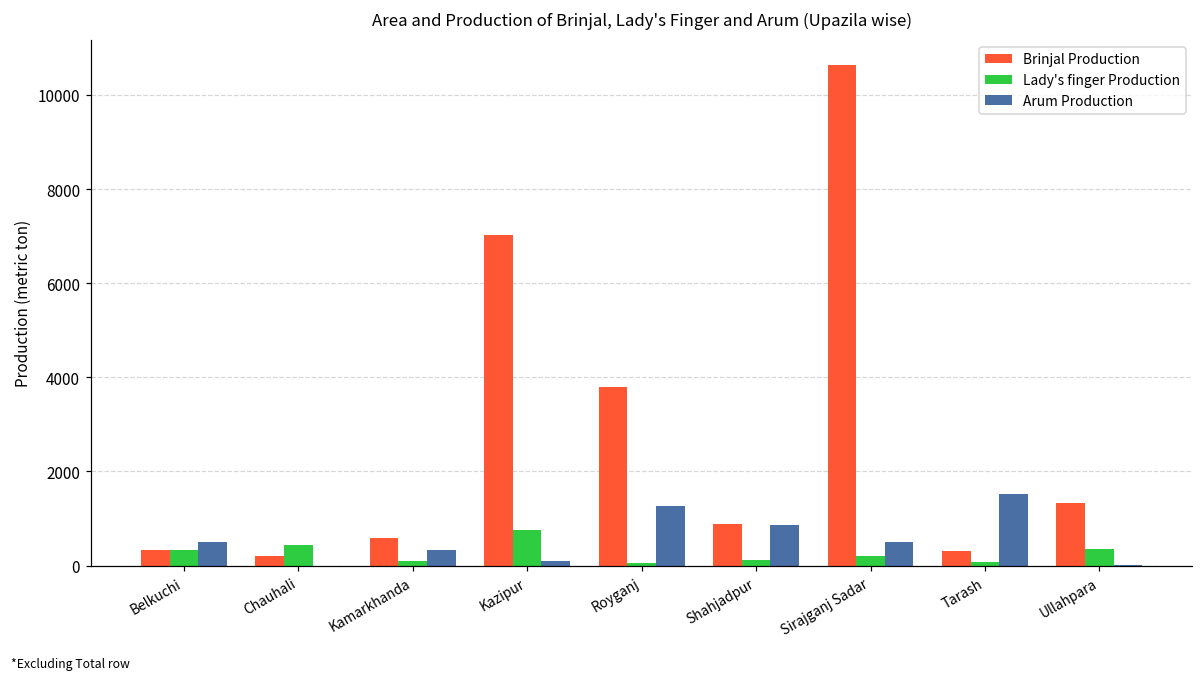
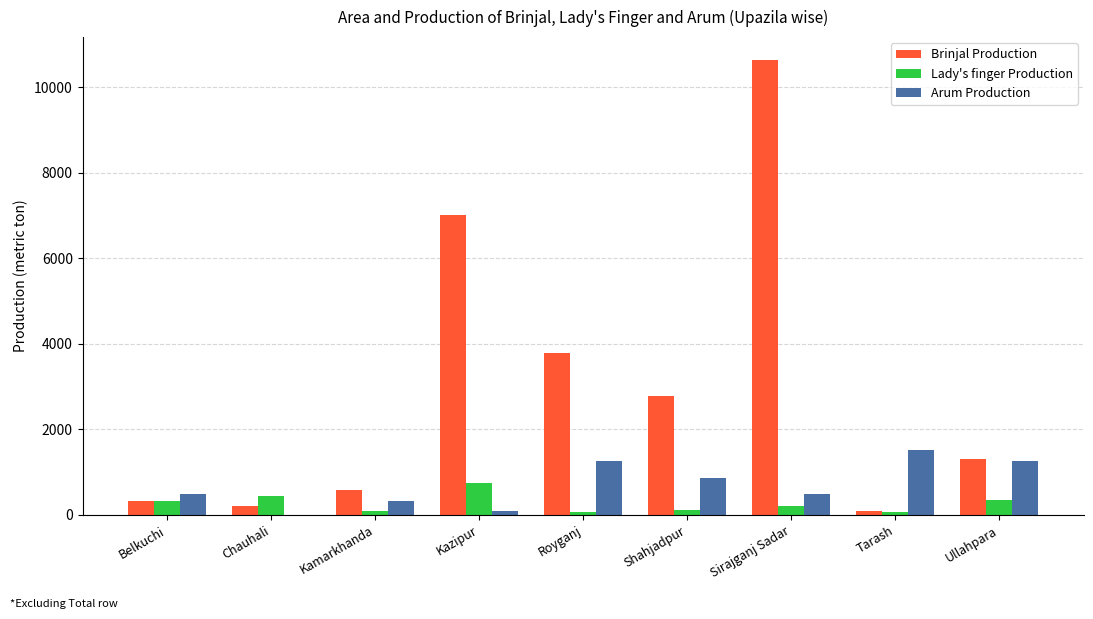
Brinjal Production, Shahjadpur: 900 -> 2800
Brinjal Production, Tarash: 300 -> 100
Arum Production, Ullahpara: 0 -> 1300
